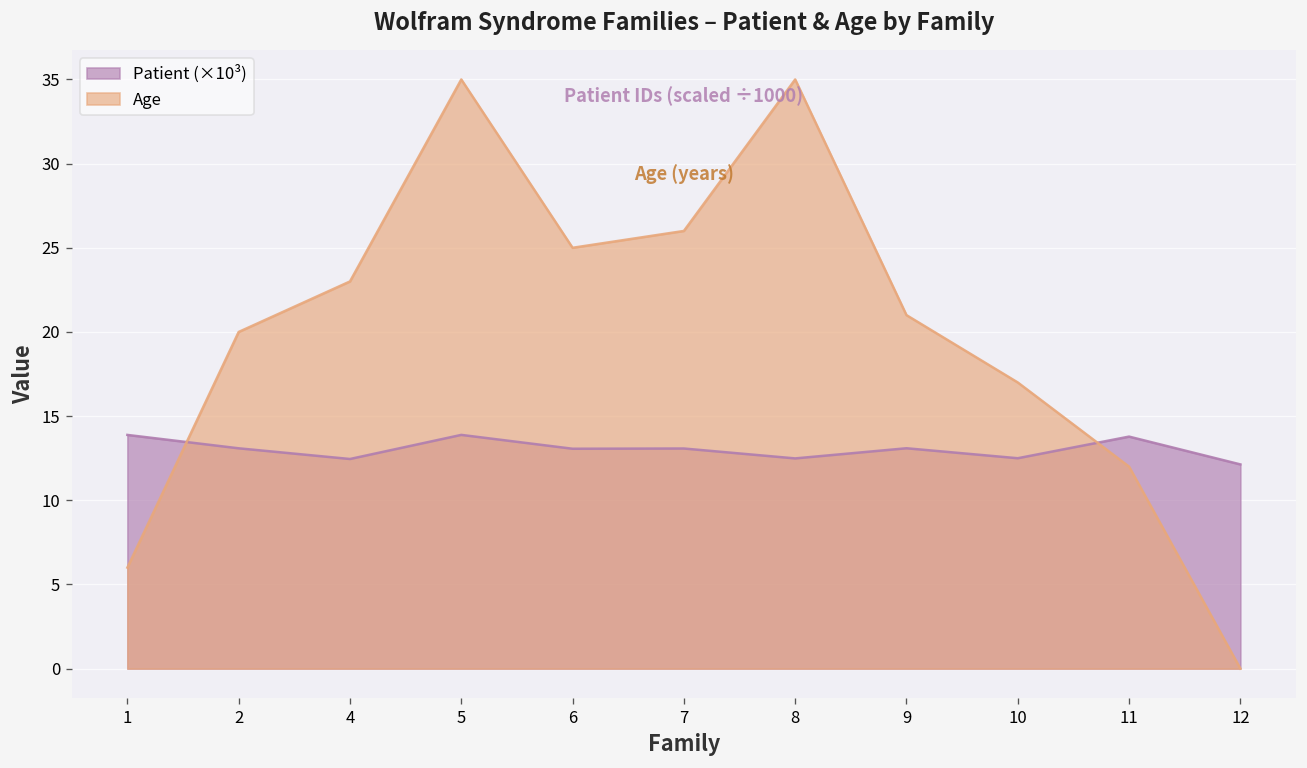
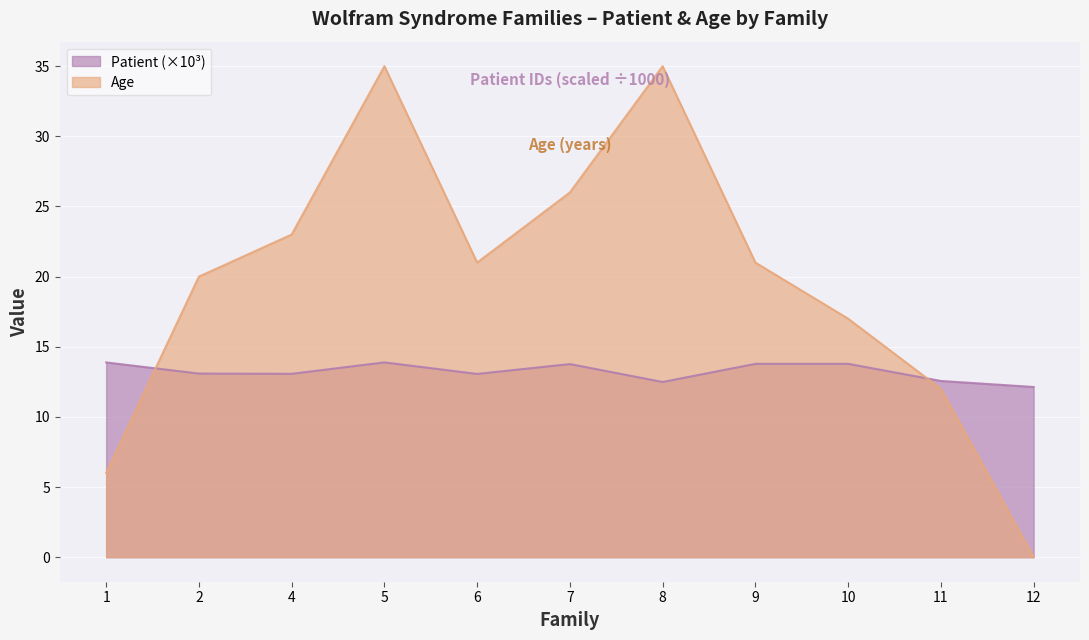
Patient (×10³), 4: 12.5 -> 13.1
Age, 6: 25 -> 21
Patient (×10³), 7: 13.1 -> 13.8
Patient (×10³), 9: 13.1 -> 13.8
Patient (×10³), 10: 12.5 -> 13.8
Patient (×10³), 11: 13.8 -> 12.6
